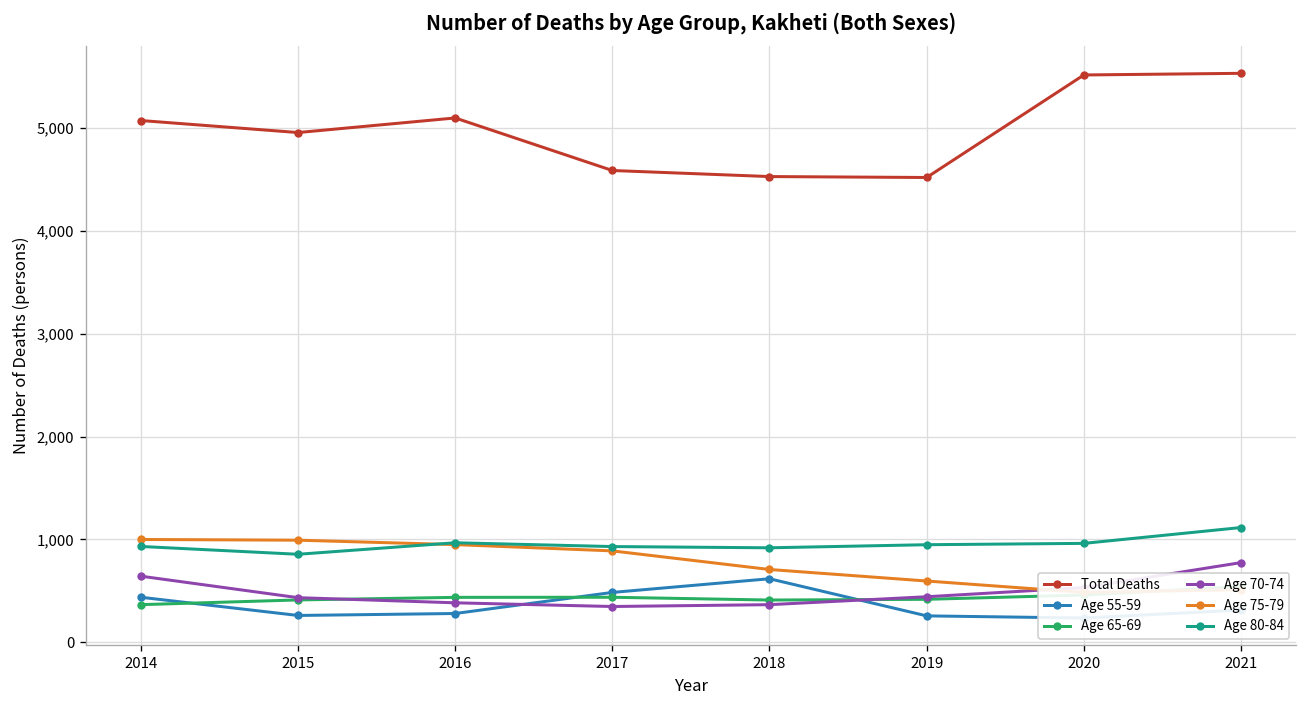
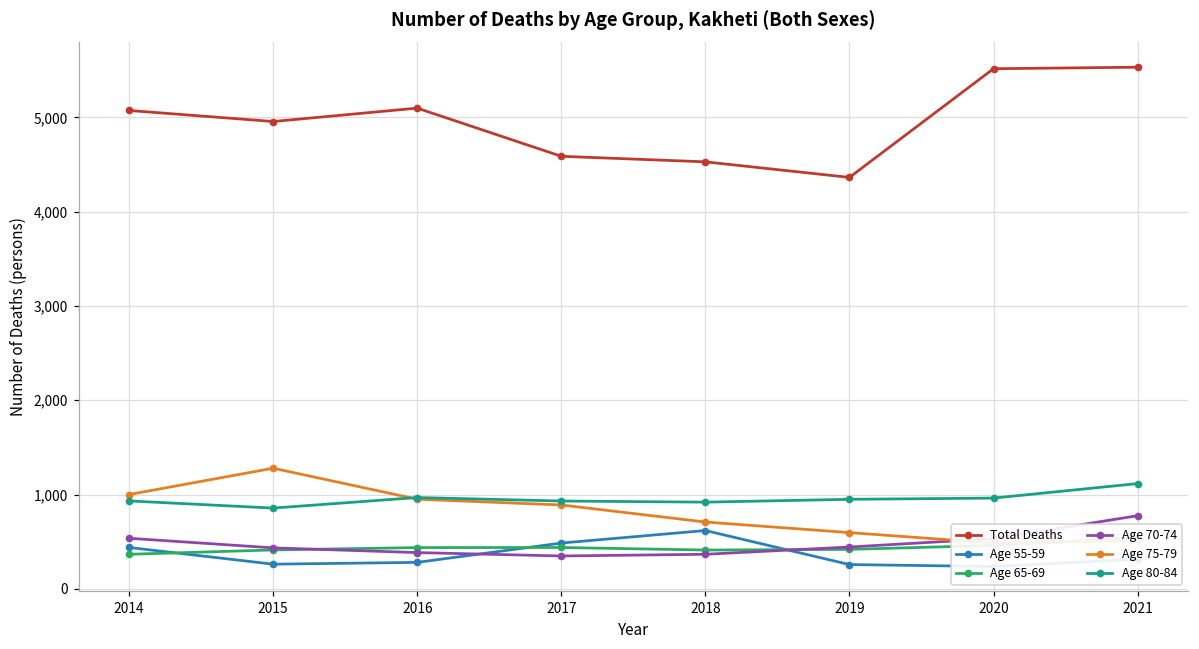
Age 70-74, 2014: 600 -> 500
Age 75-79, 2015: 1,000 -> 1,300
Total Deaths, 2019: 4,500 -> 4,400
